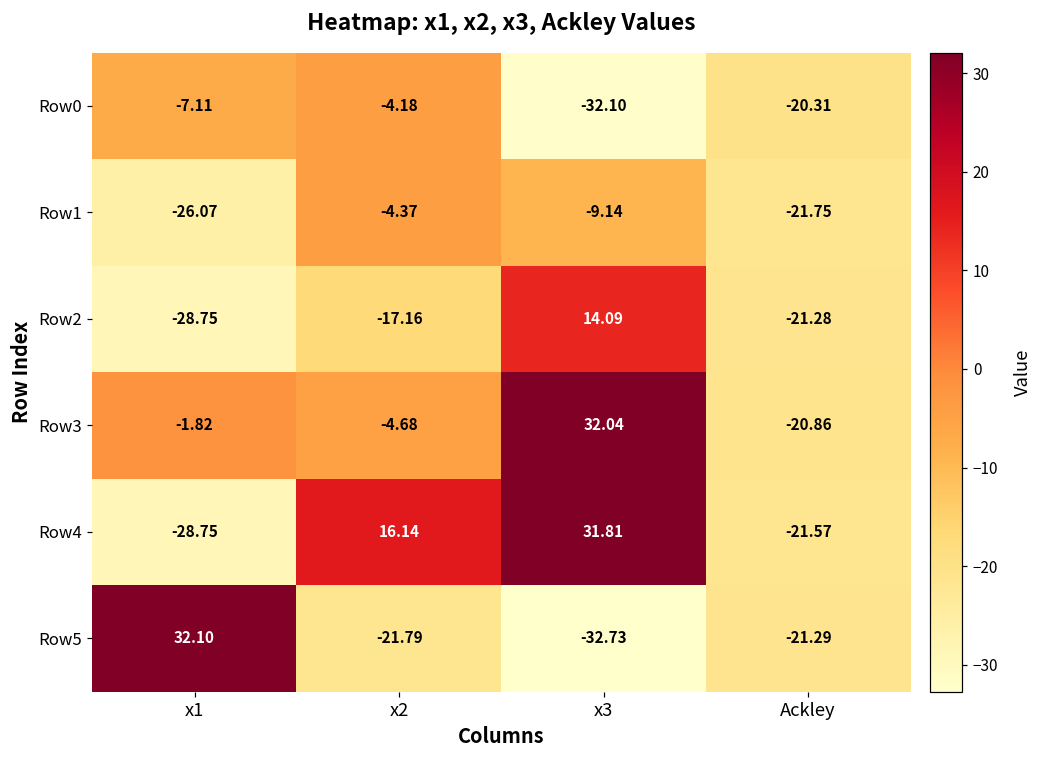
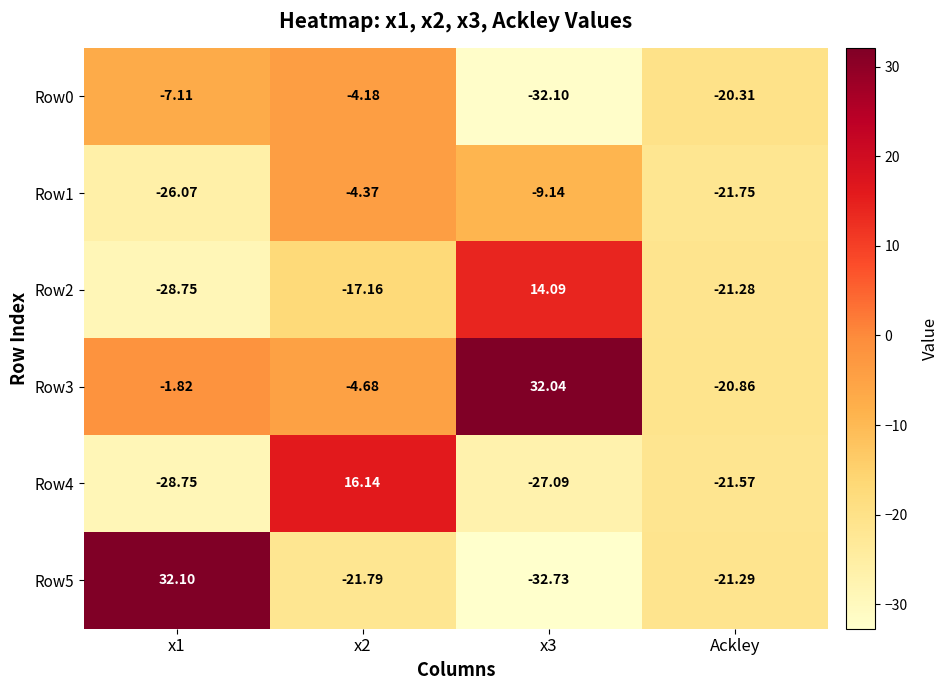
Row4, x3: 31.81 -> -27.09
